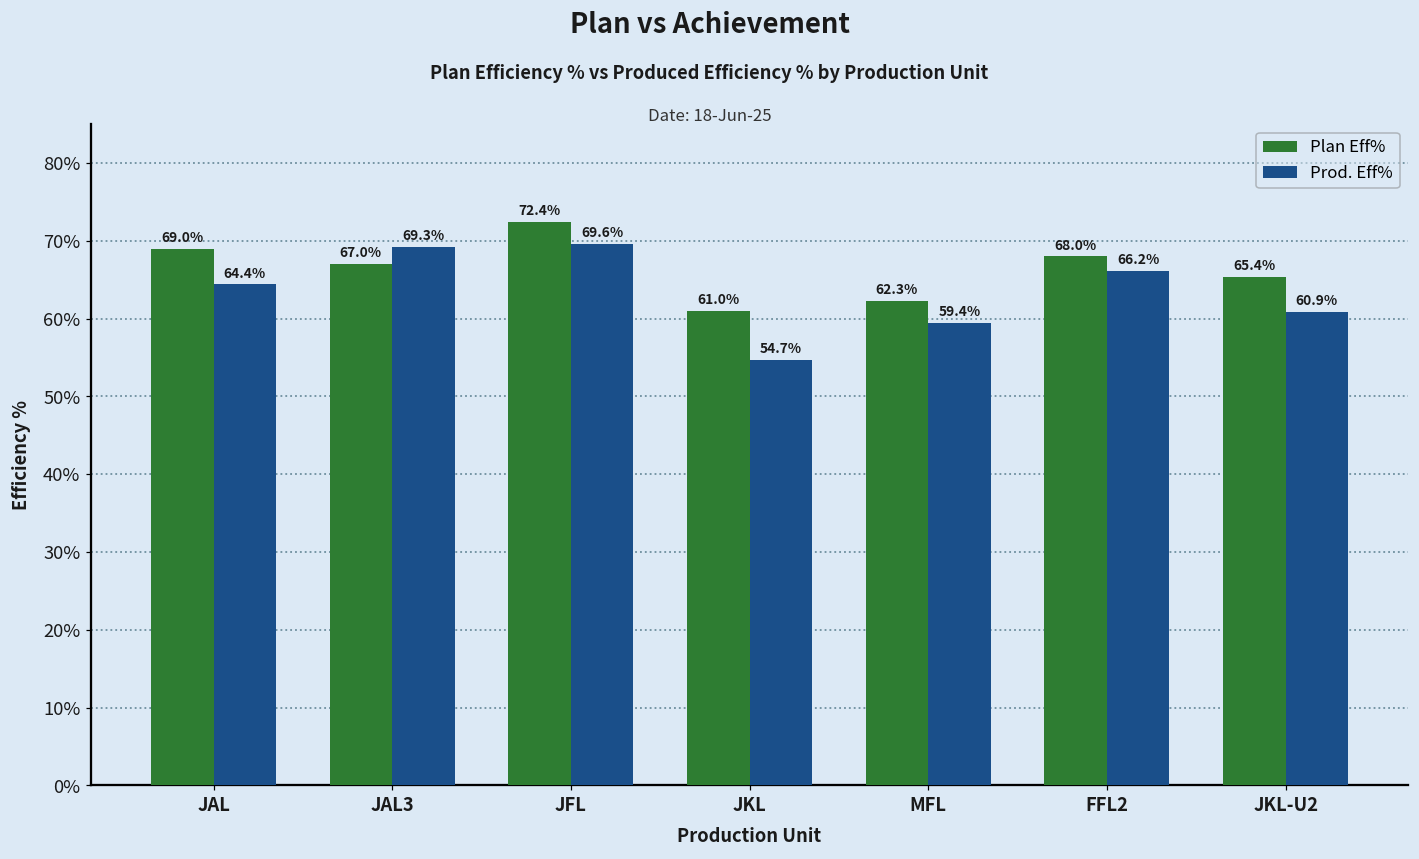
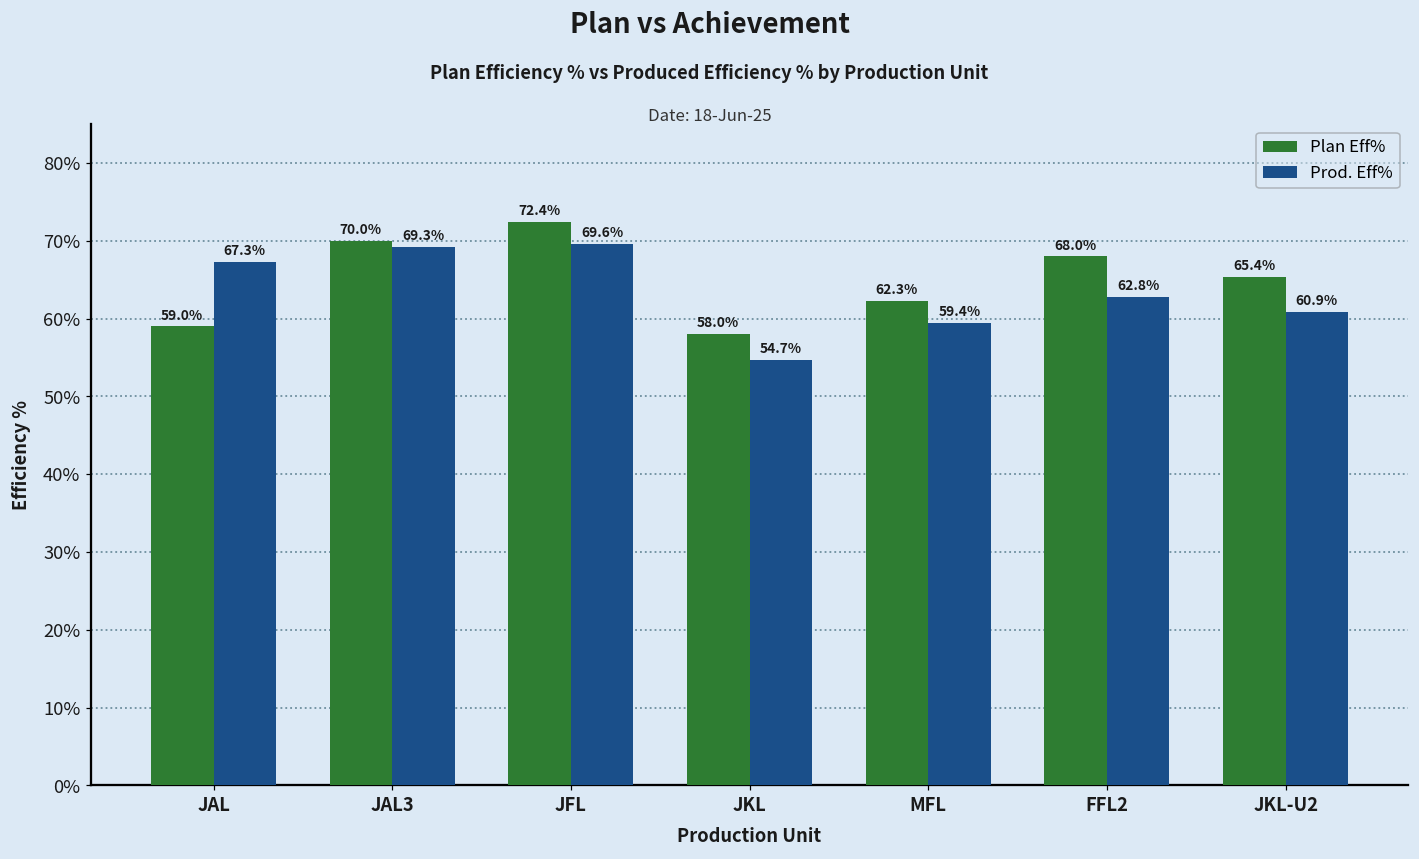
Plan Eff%, JAL: 69.0% -> 59.0%
Prod. Eff%, JAL: 64.4% -> 67.3%
Plan Eff%, JAL3: 67.0% -> 70.0%
Plan Eff%, JKL: 61.0% -> 58.0%
Prod. Eff%, FFL2: 66.2% -> 62.8%
